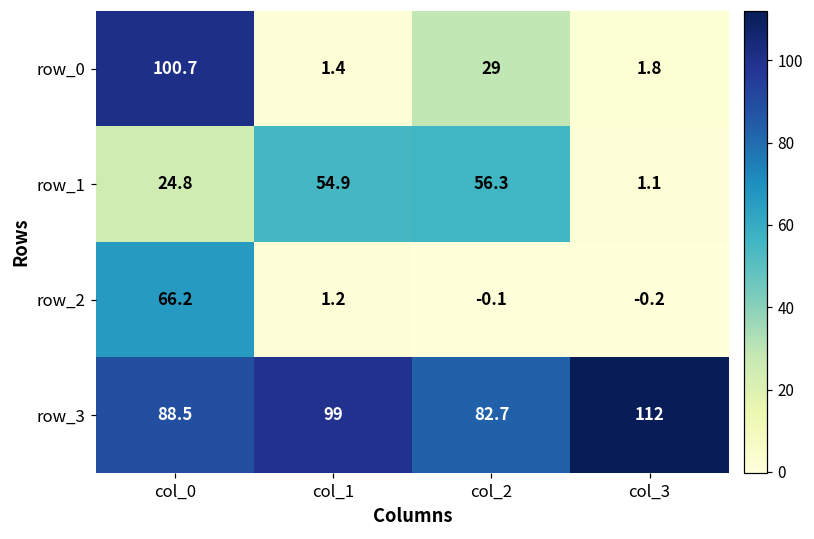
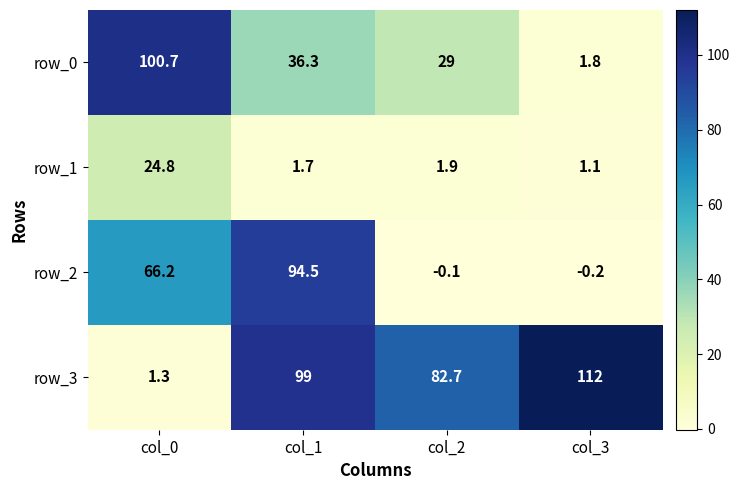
row_0, col_1: 1.4 -> 36.3
row_1, col_1: 54.9 -> 1.7
row_1, col_2: 56.3 -> 1.9
row_2, col_1: 1.2 -> 94.5
row_3, col_0: 88.5 -> 1.3
